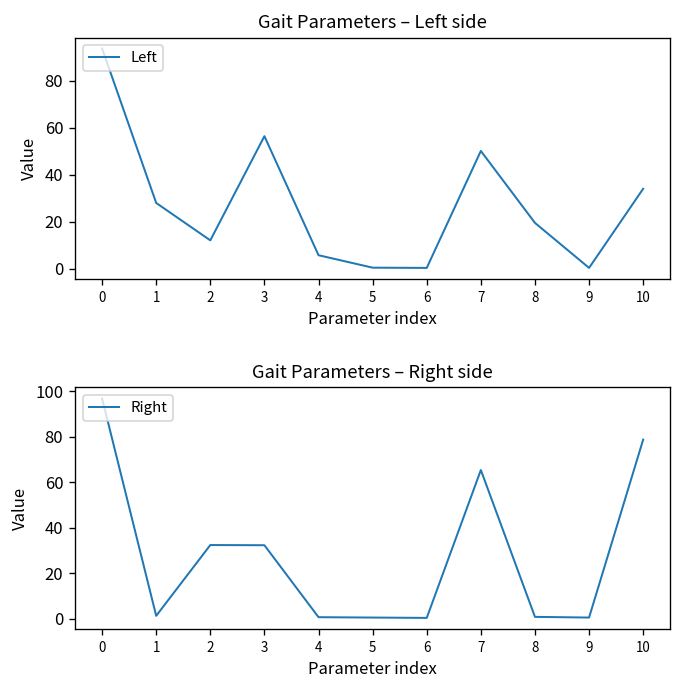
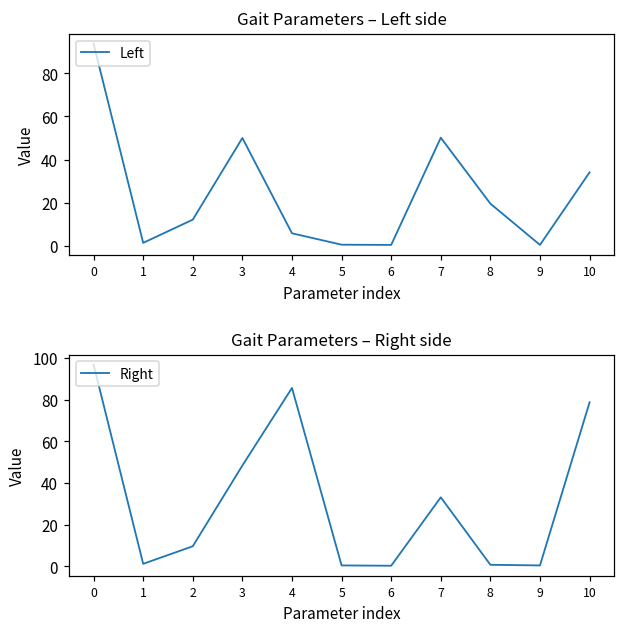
Gait Parameters – Left side, 1: 28 -> 1
Gait Parameters – Left side, 3: 56 -> 50
Gait Parameters – Right side, 2: 32 -> 10
Gait Parameters – Right side, 3: 32 -> 48
Gait Parameters – Right side, 4: 1 -> 86
Gait Parameters – Right side, 7: 65 -> 33
